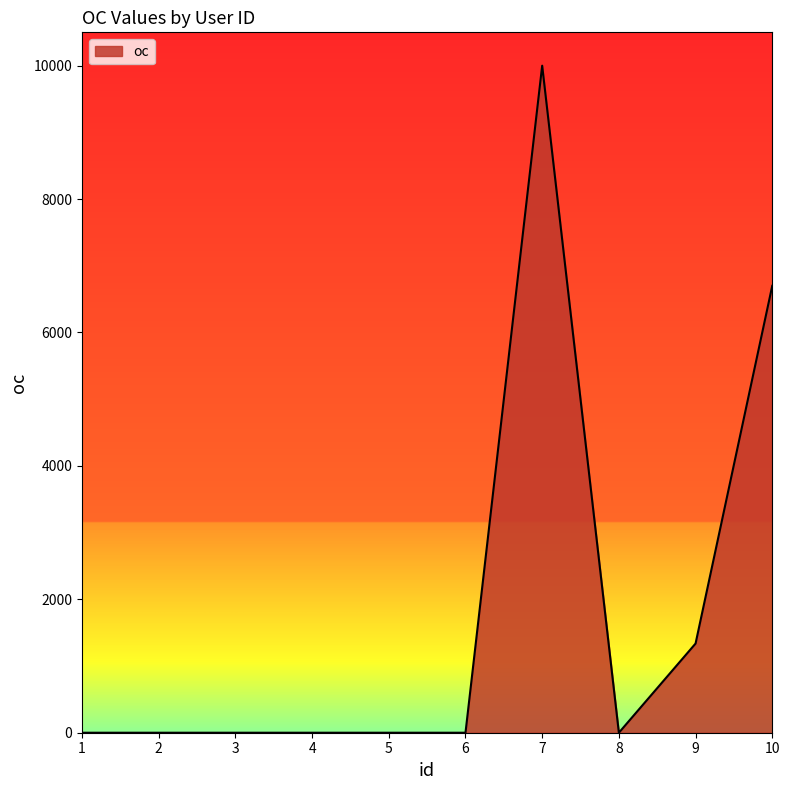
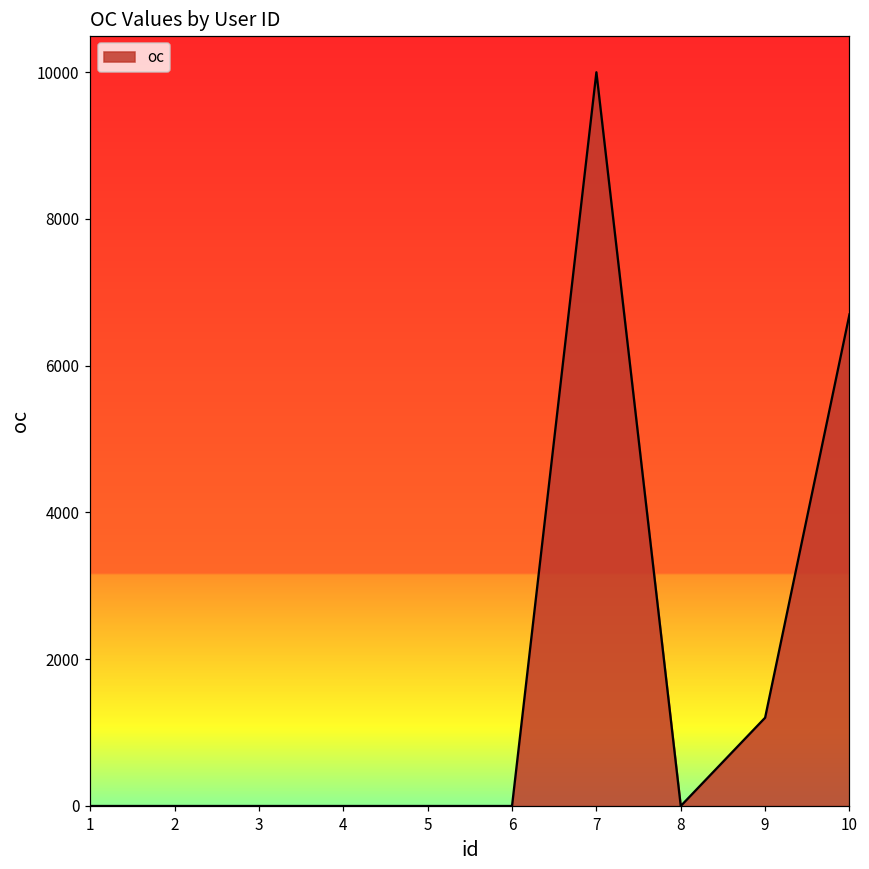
9: 1300 -> 1200
